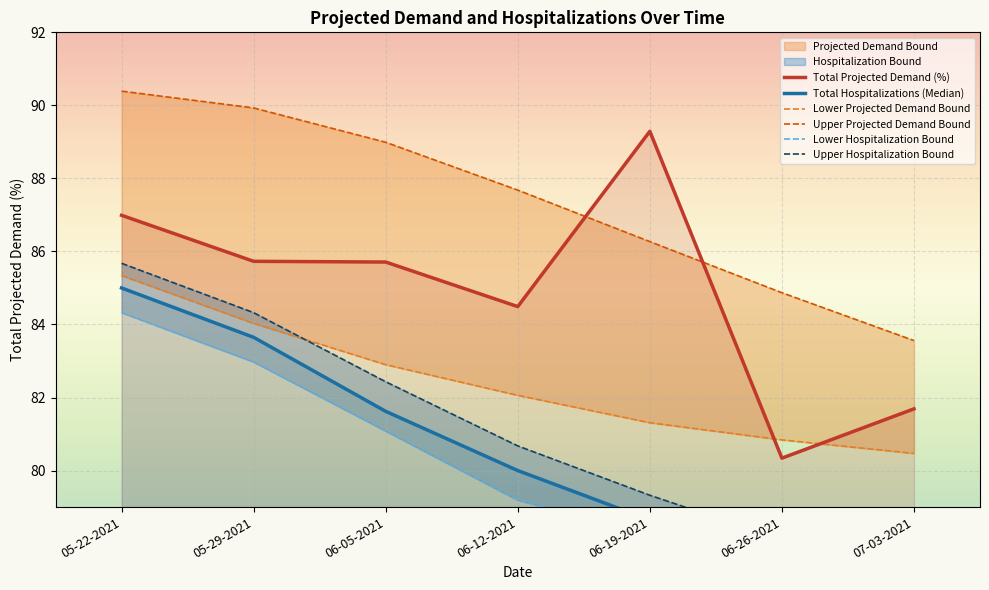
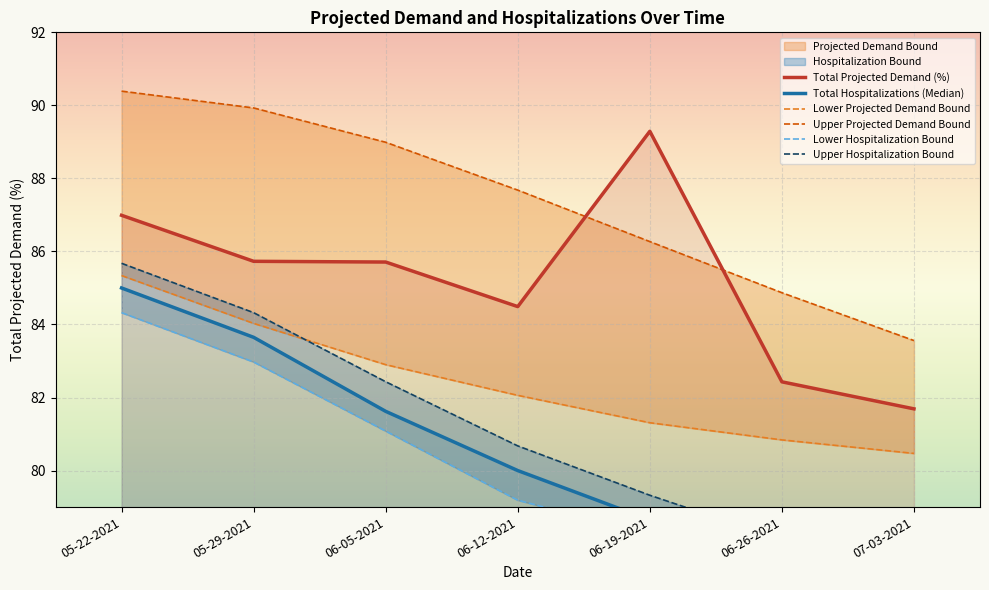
Total Projected Demand (%), 06-26-2021: 80.3 -> 82.4
